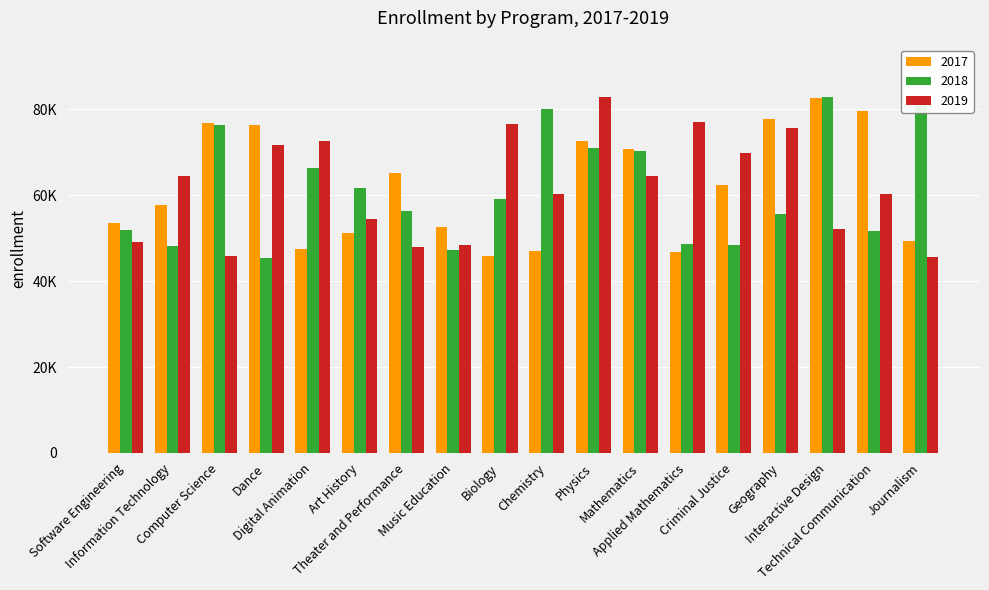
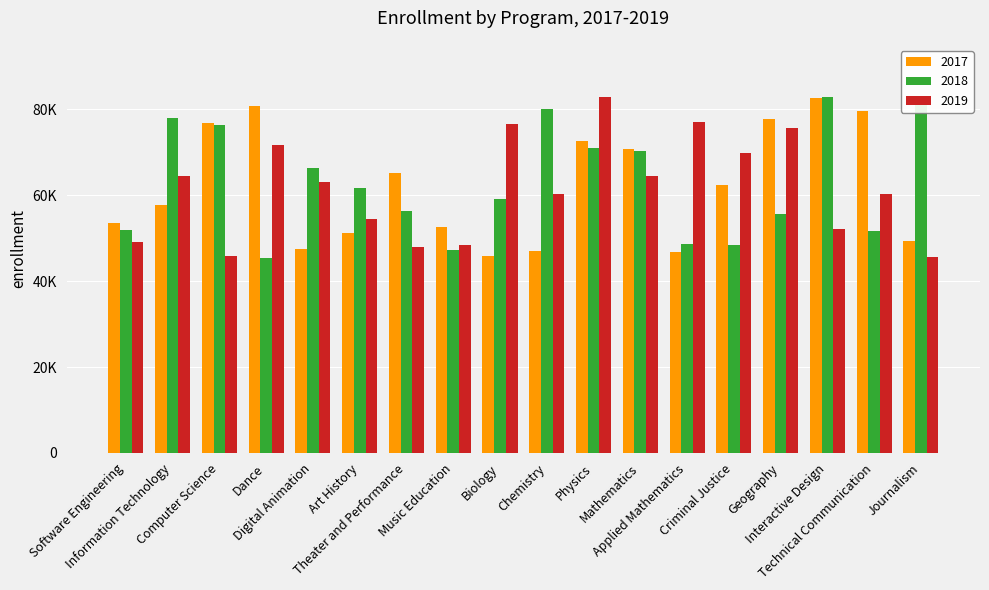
2018, Information Technology: 48000 -> 78000
2017, Dance: 76000 -> 81000
2019, Digital Animation: 73000 -> 63000
